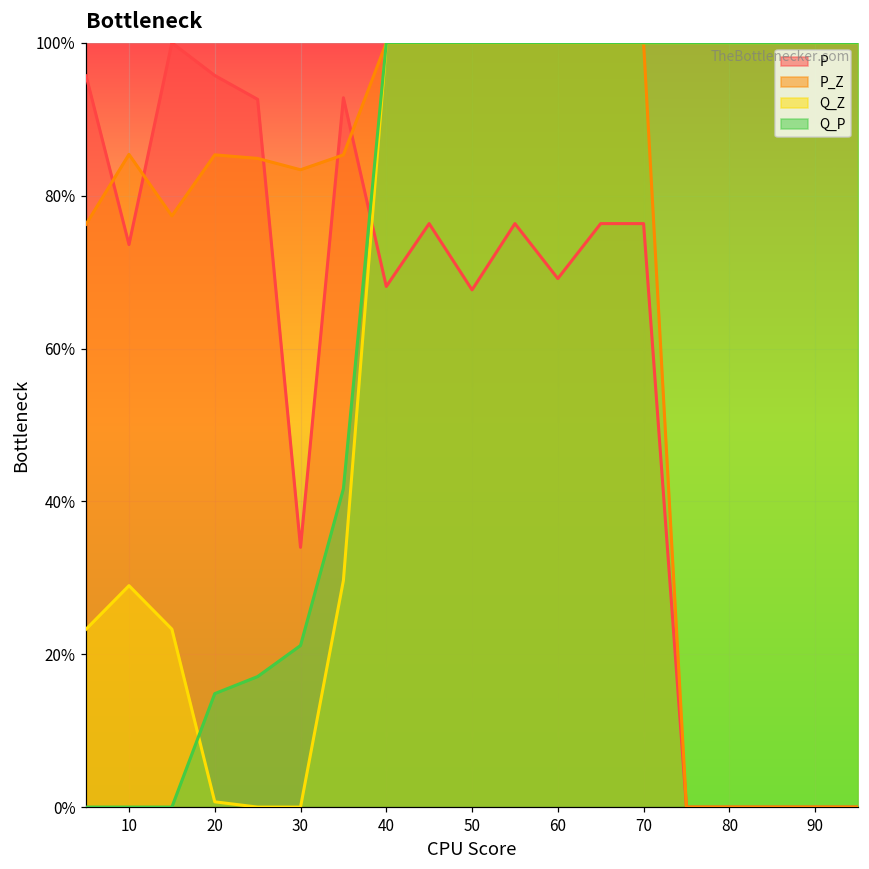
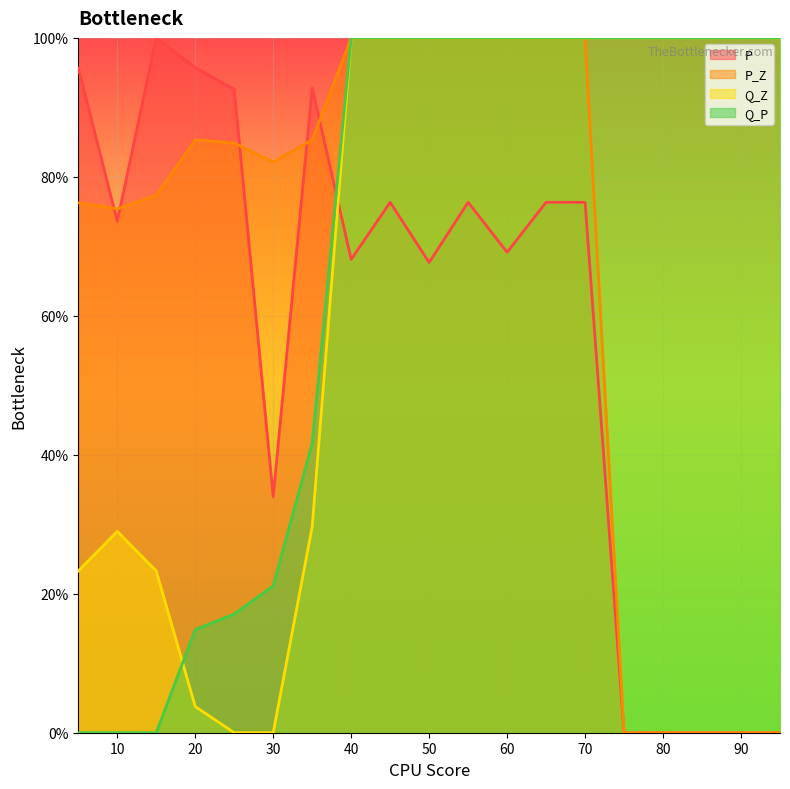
P_Z, 10: 85% -> 75%
Q_Z, 20: 1% -> 4%
P_Z, 30: 83% -> 82%
